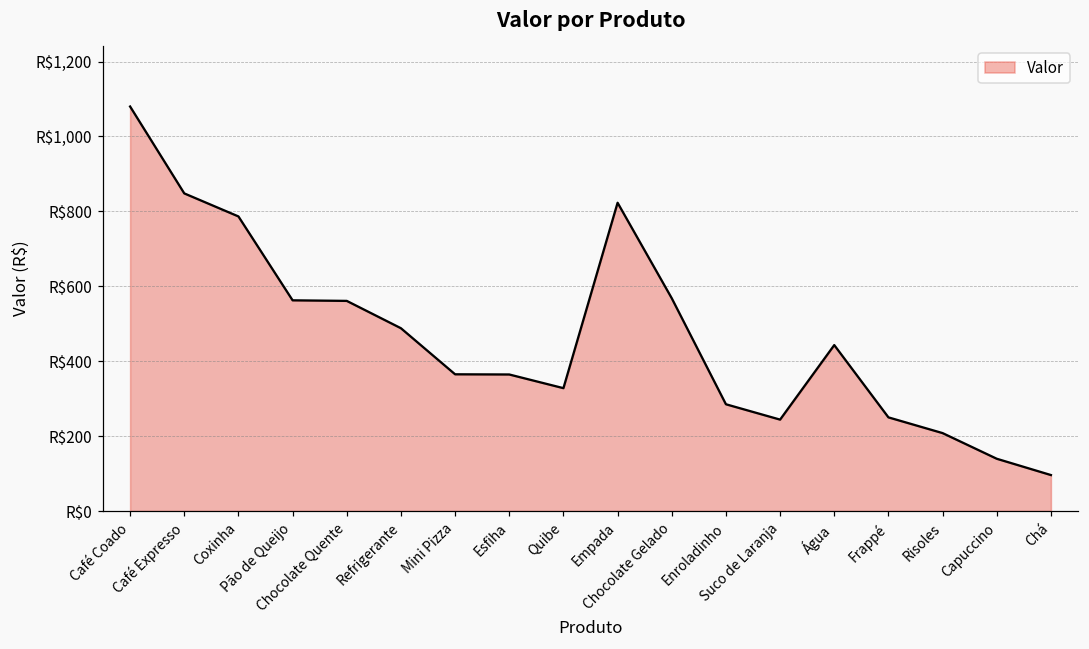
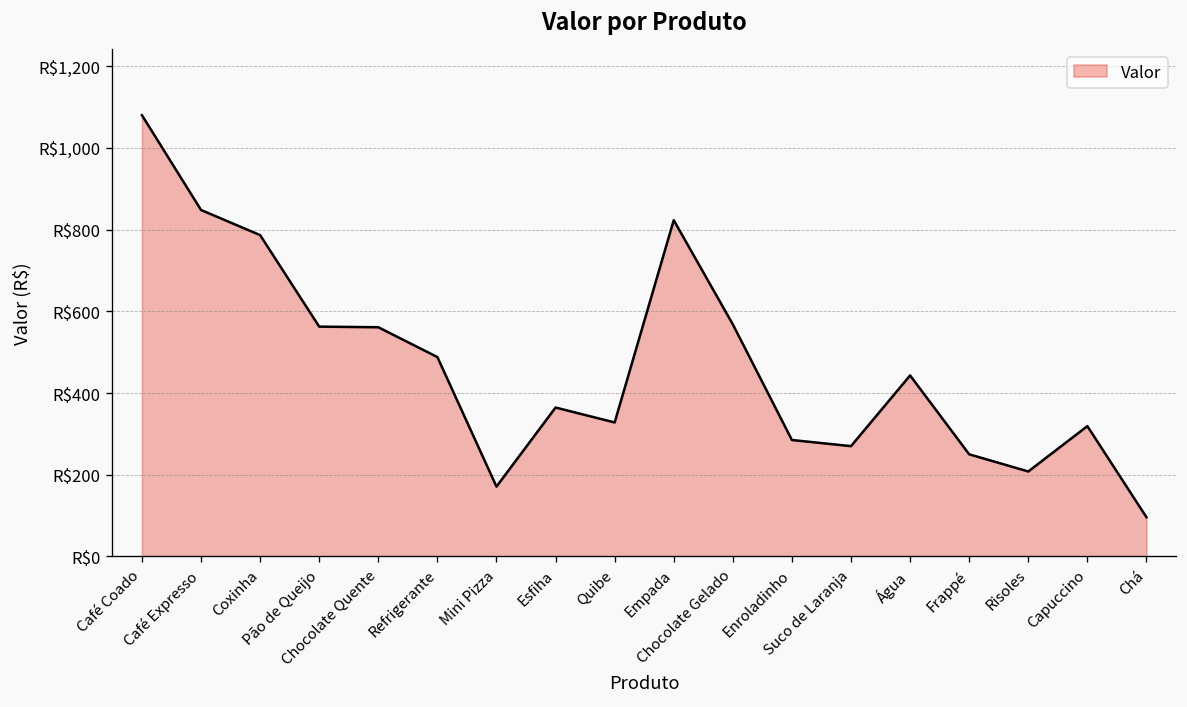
Mini Pizza: R$370 -> R$170
Suco de Laranja: R$240 -> R$270
Capuccino: R$140 -> R$320
